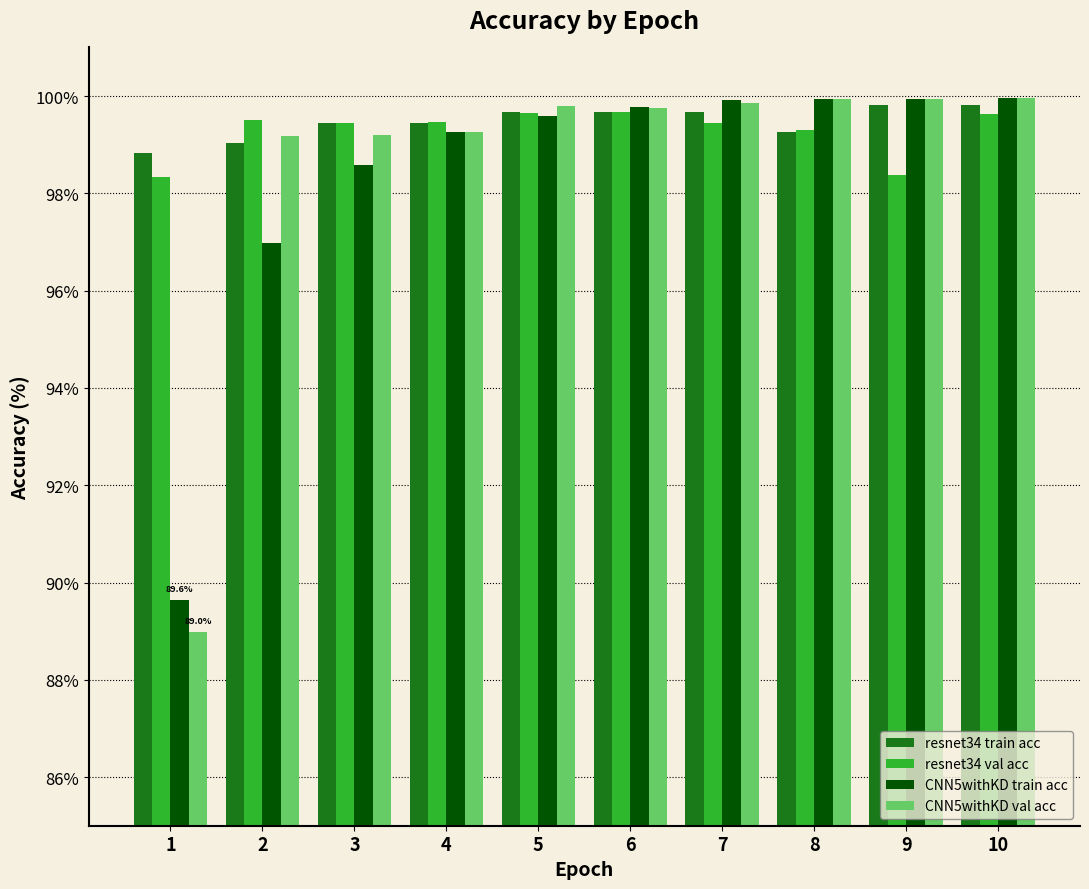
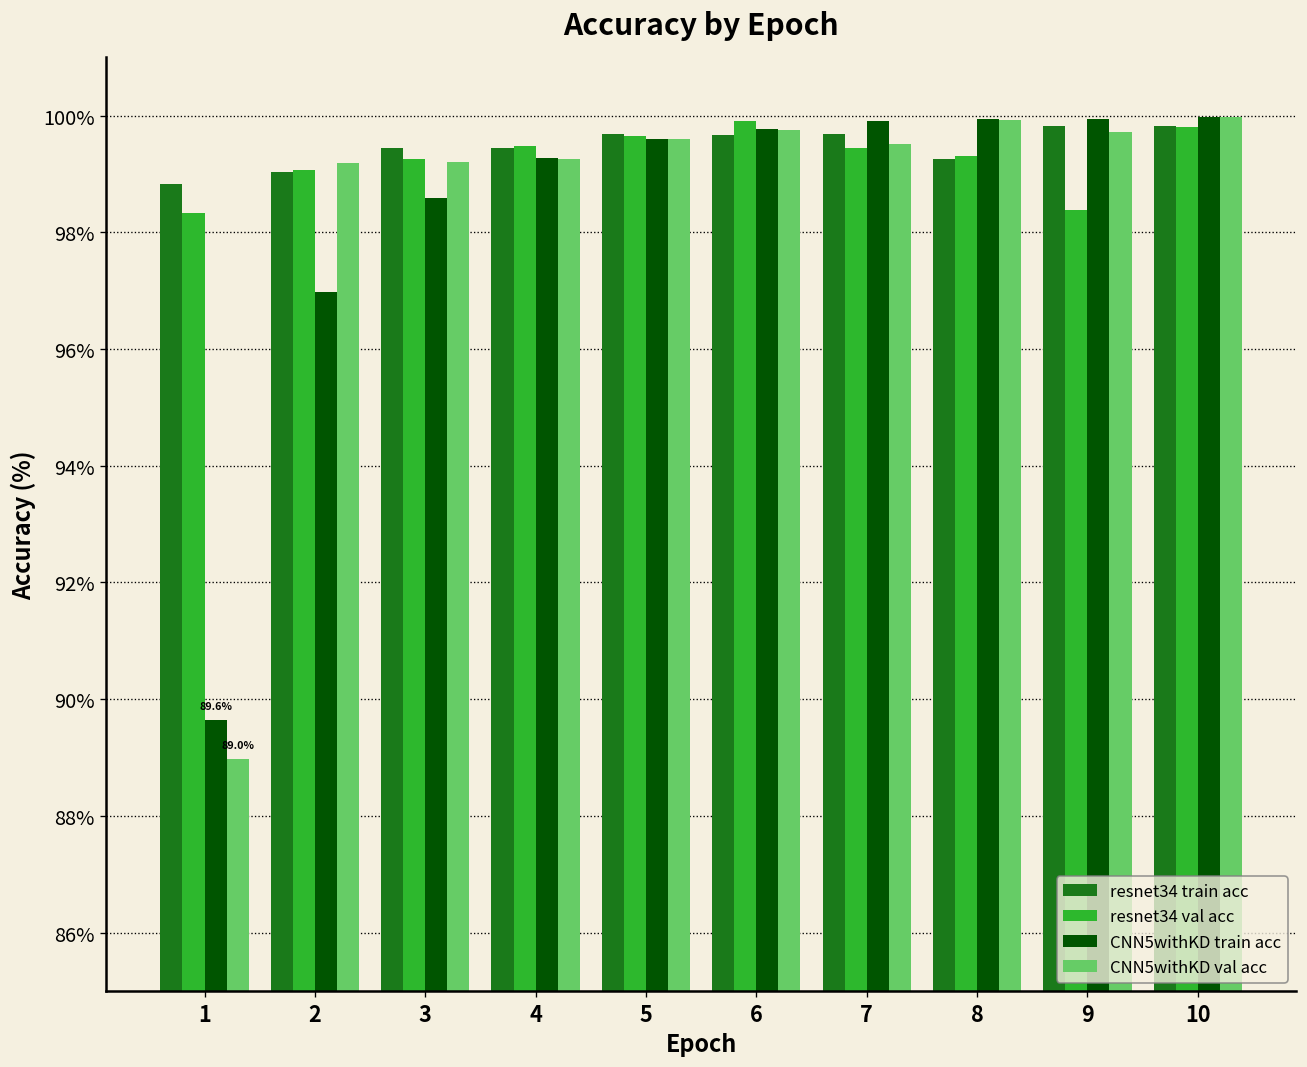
resnet34 val acc, 2: 99.5% -> 99.1%
resnet34 val acc, 3: 99.5% -> 99.3%
CNN5withKD val acc, 5: 99.8% -> 99.6%
resnet34 val acc, 6: 99.7% -> 99.9%
CNN5withKD val acc, 7: 99.9% -> 99.5%
CNN5withKD val acc, 9: 100.0% -> 99.7%
resnet34 val acc, 10: 99.6% -> 99.8%
